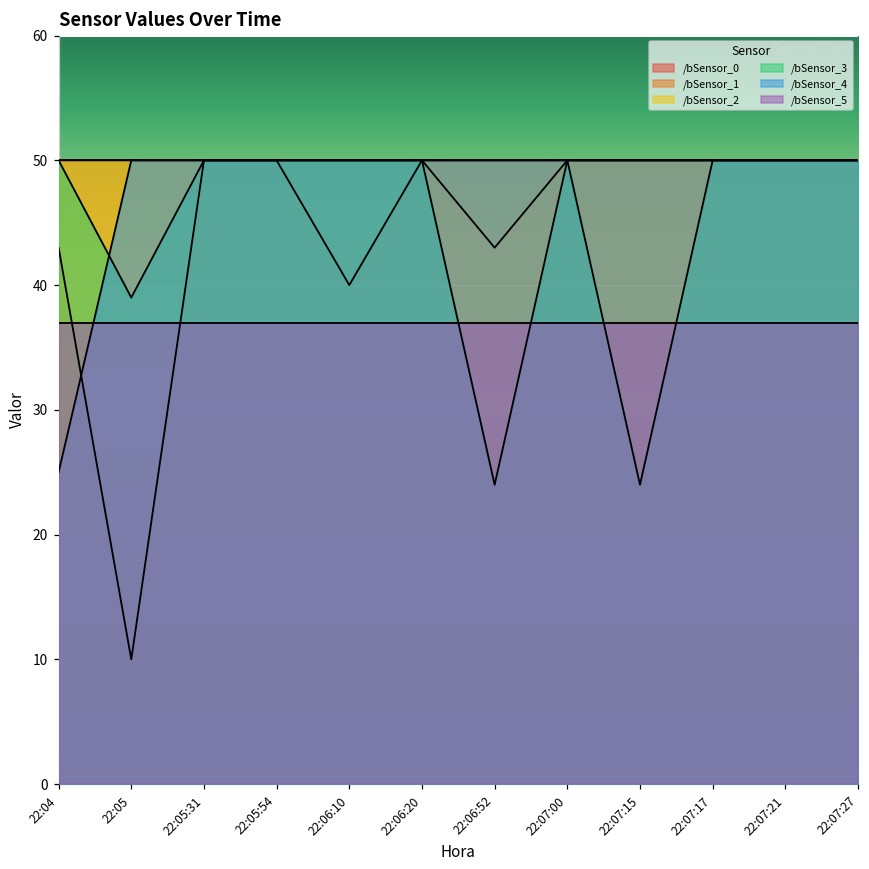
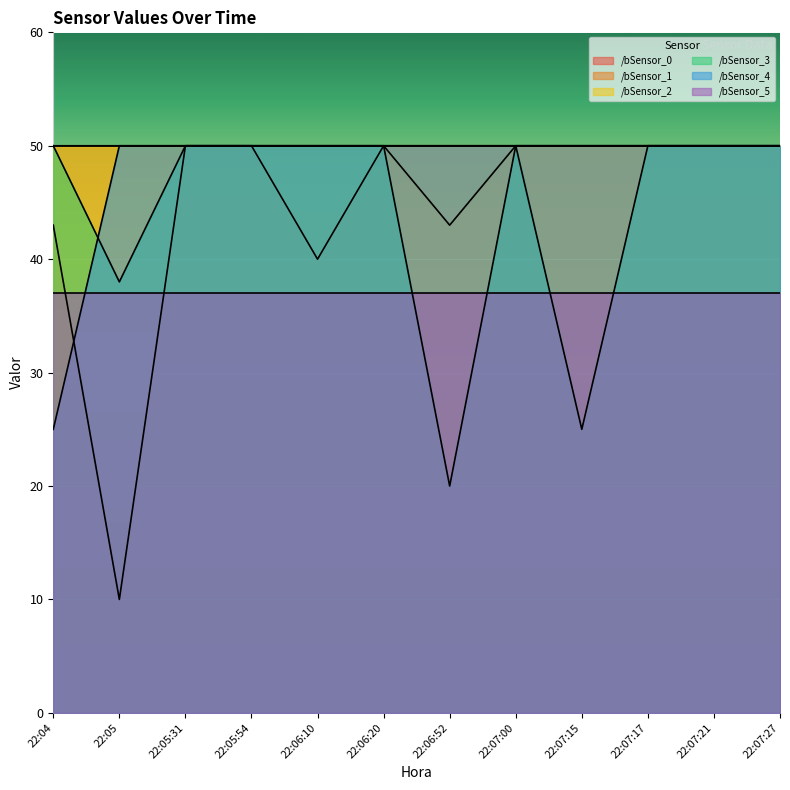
/bSensor_3, 22:05: 39 -> 38
/bSensor_3, 22:06:52: 24 -> 20
/bSensor_3, 22:07:15: 24 -> 25
